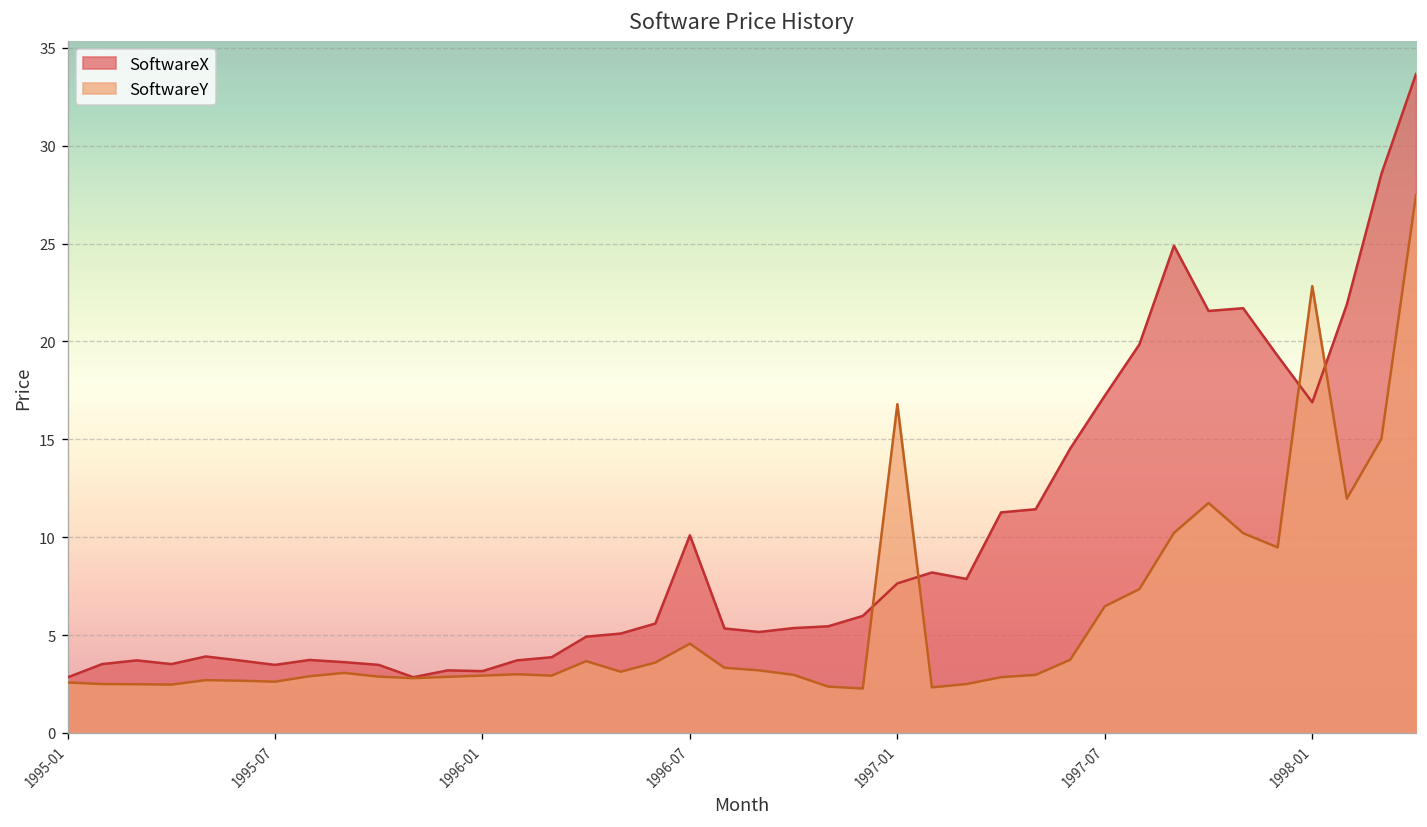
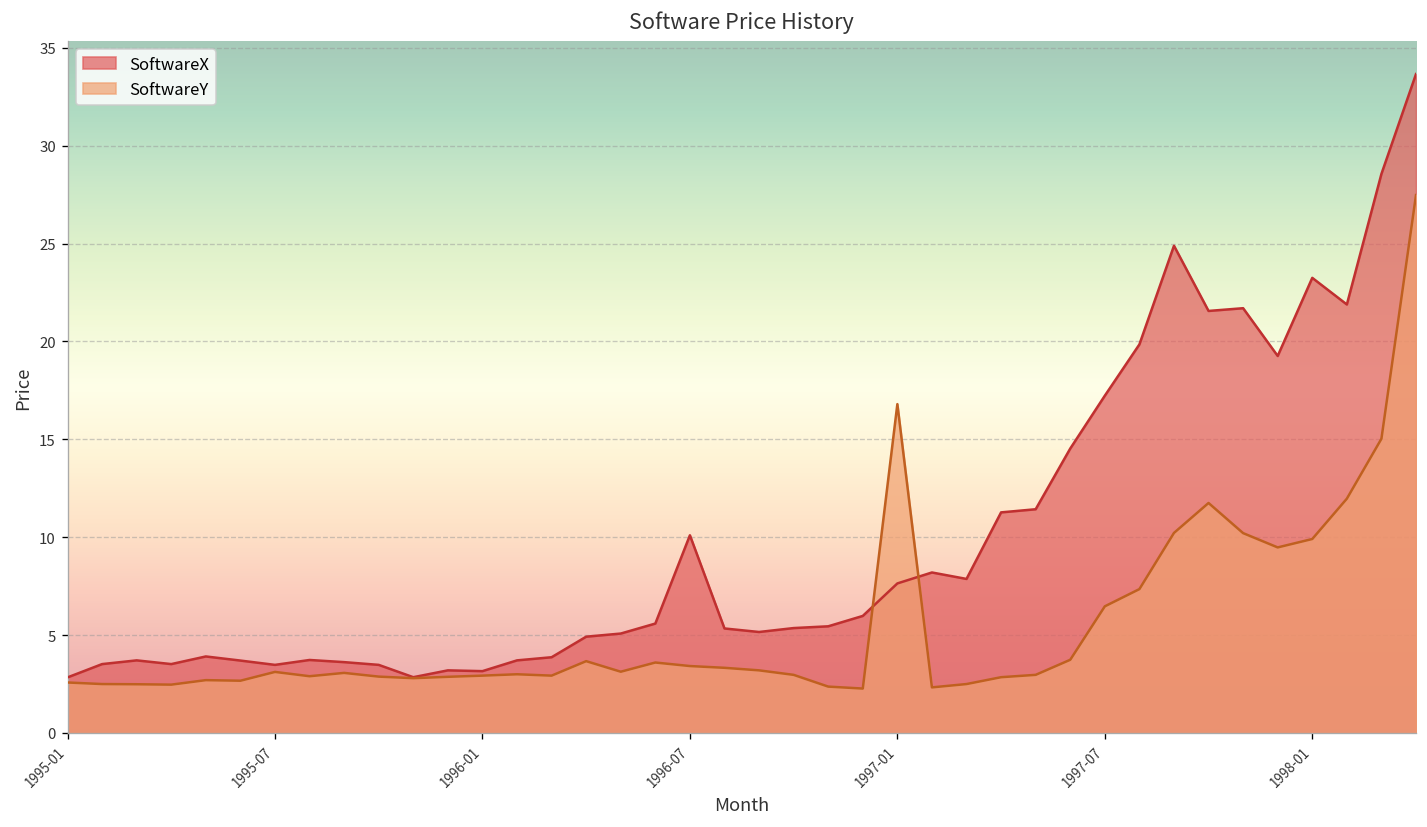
SoftwareY, 1995-07: 2.6 -> 3.1
SoftwareY, 1996-07: 4.6 -> 3.4
SoftwareX, 1998-01: 16.9 -> 23.3
SoftwareY, 1998-01: 22.8 -> 9.9
